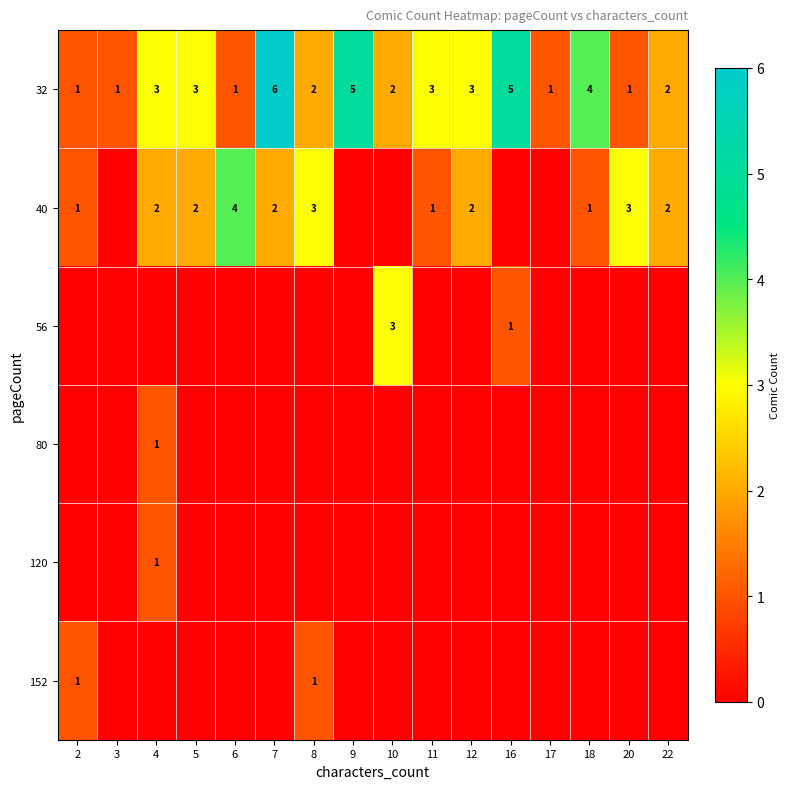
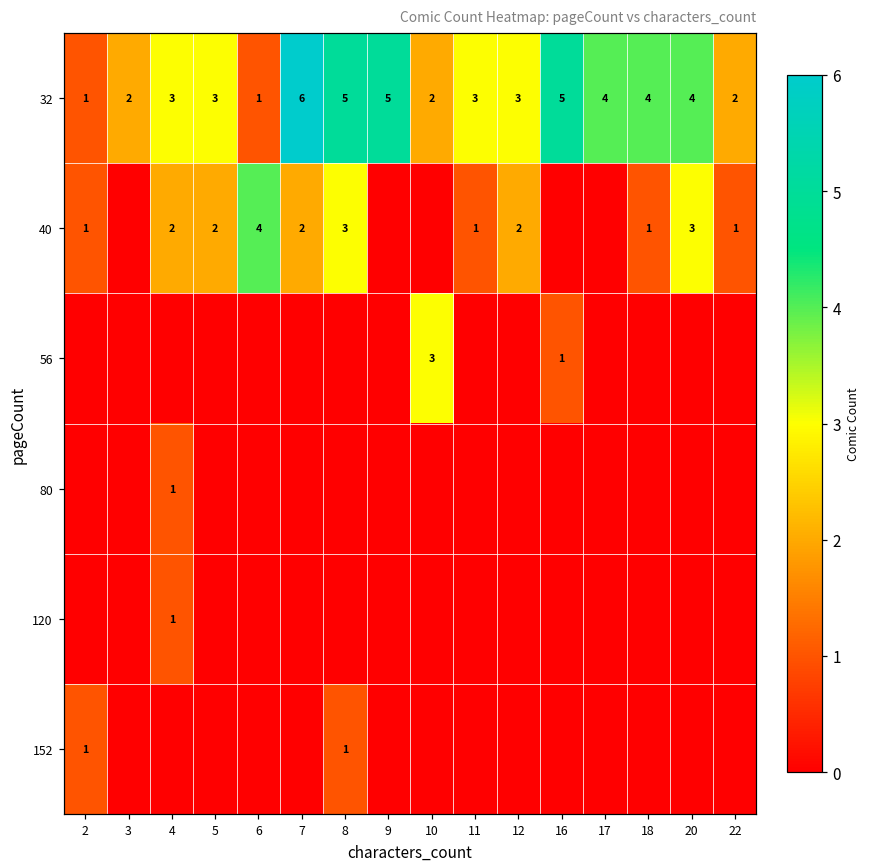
32, 3: 1 -> 2
32, 8: 2 -> 5
32, 17: 1 -> 4
32, 20: 1 -> 4
40, 22: 2 -> 1
